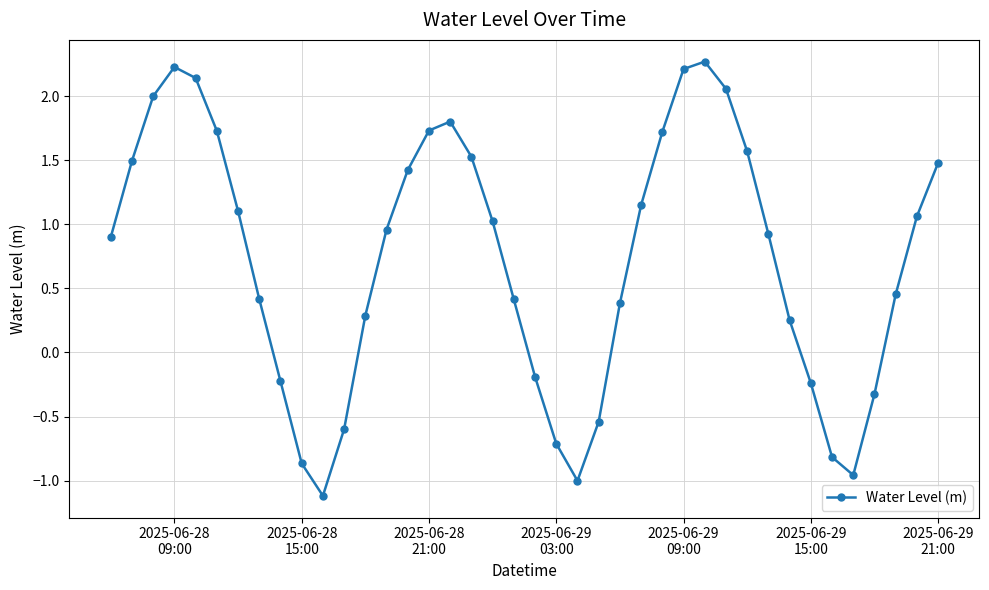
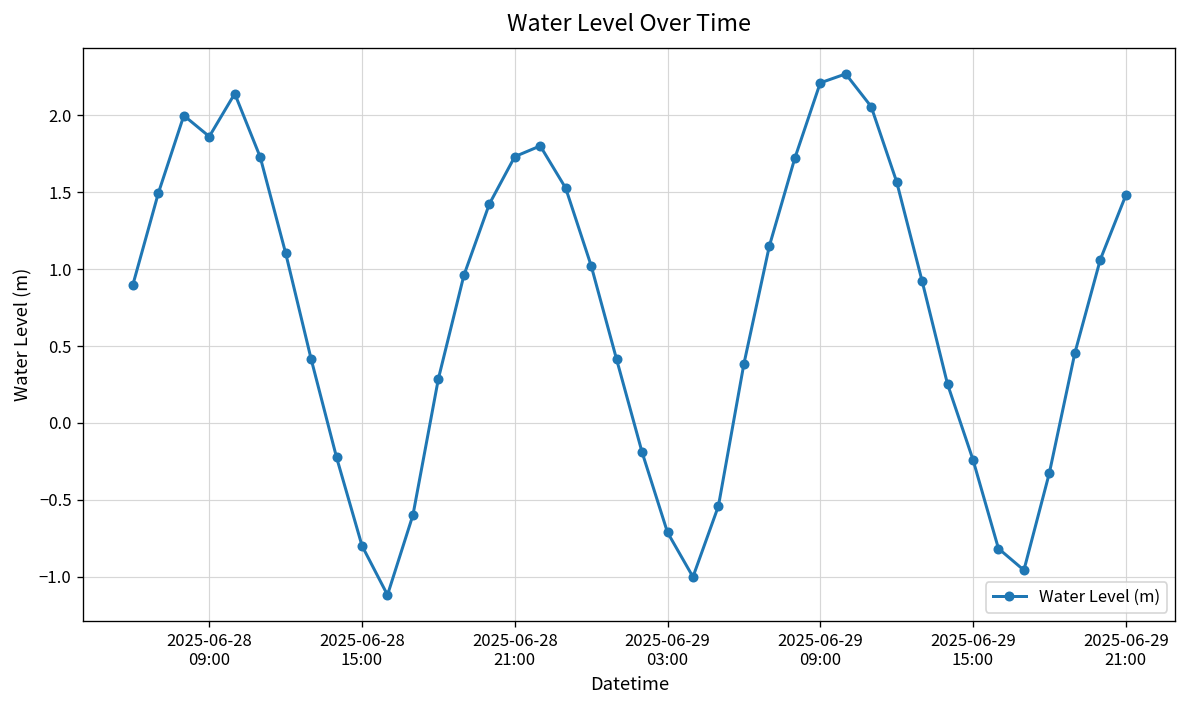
2025-06-28 09:00: 2.23 -> 1.86
2025-06-28 15:00: -0.87 -> -0.80
